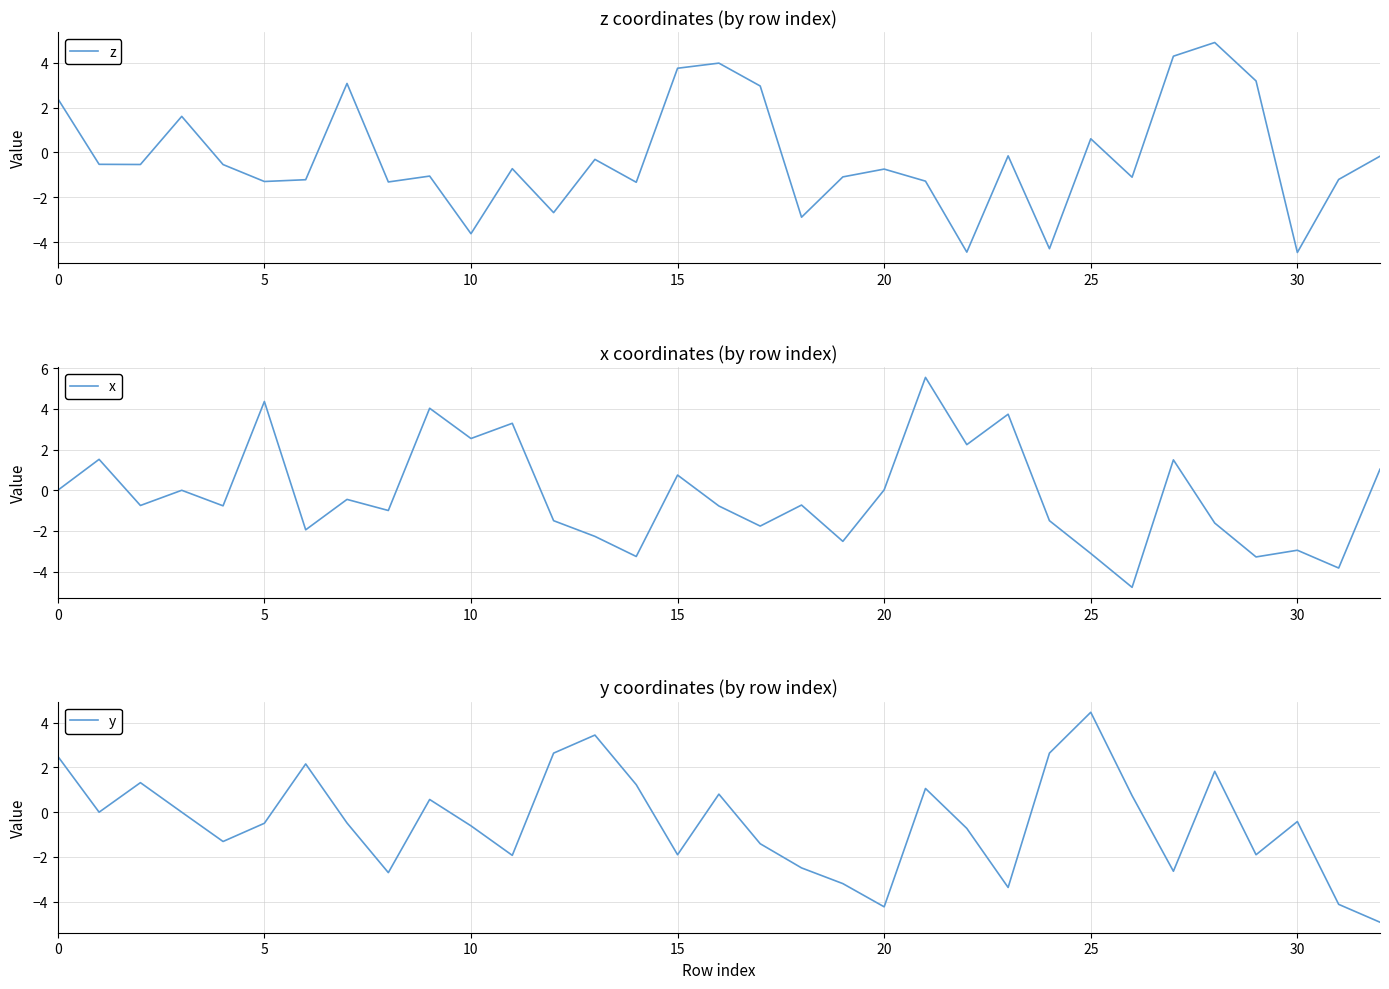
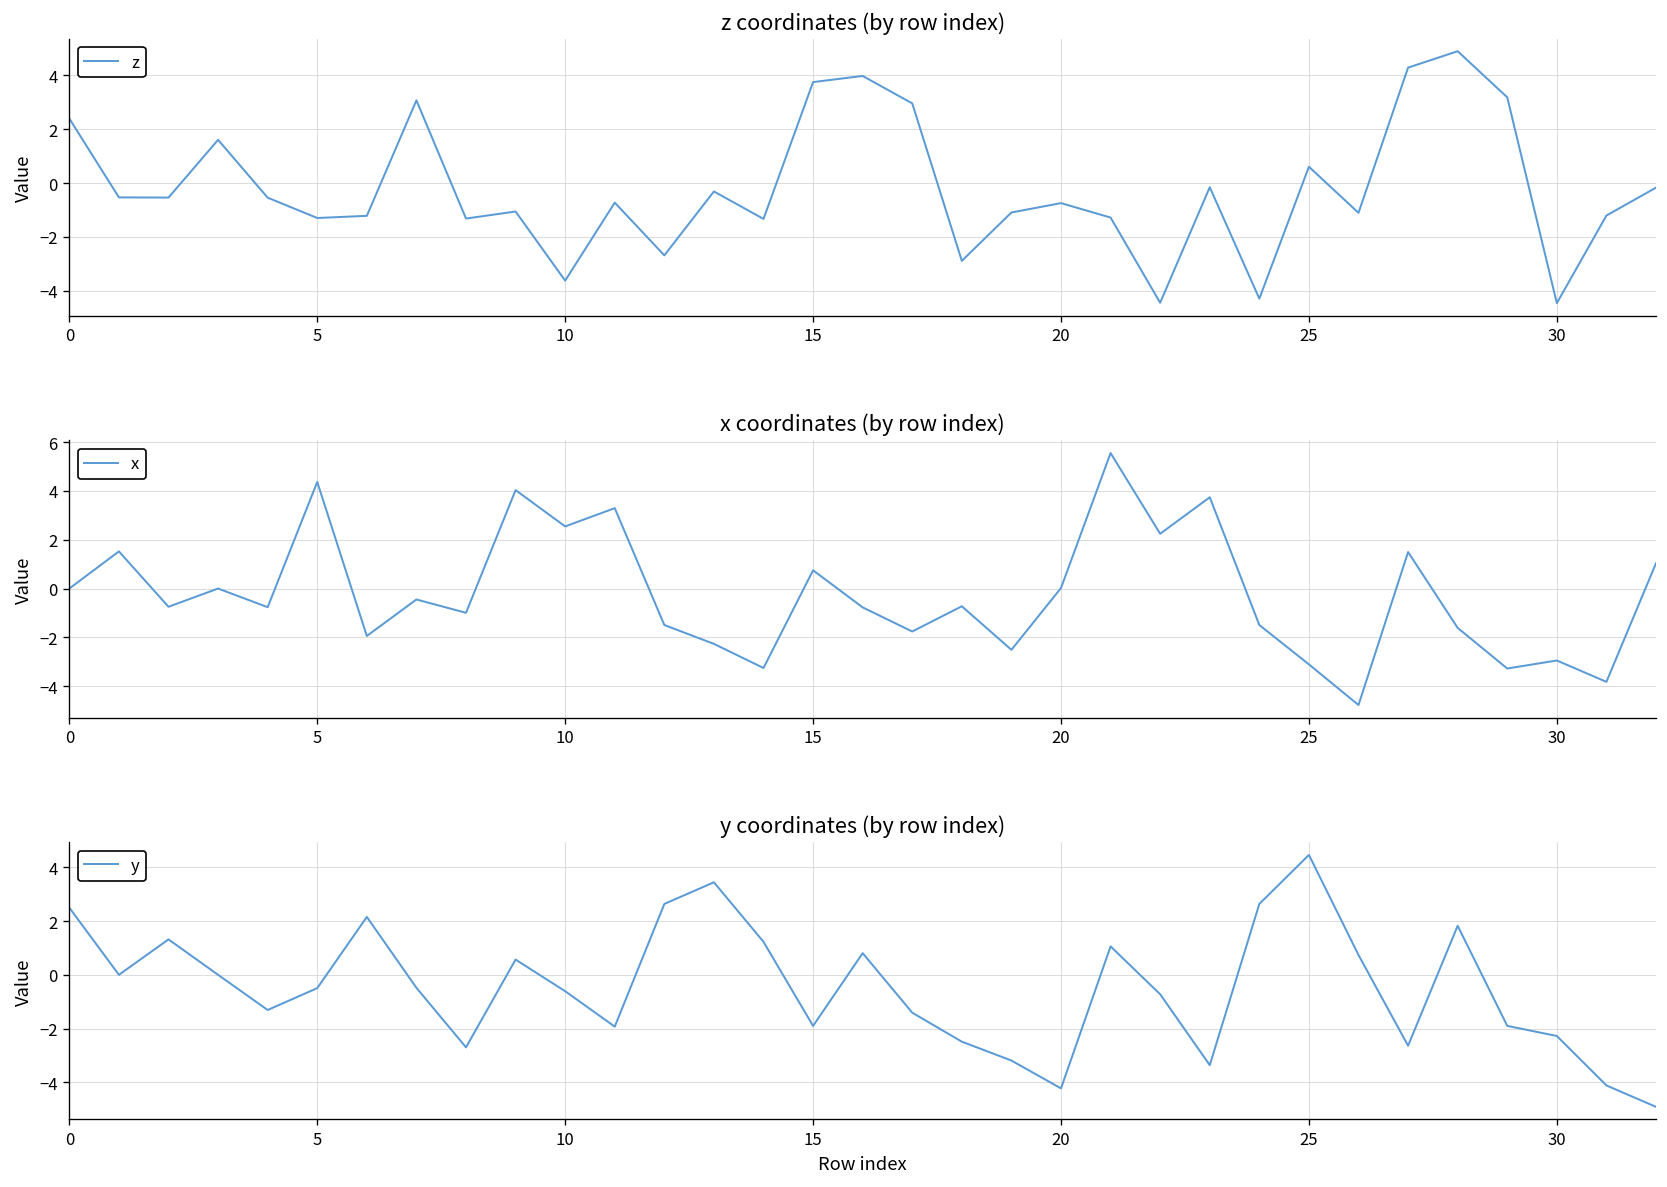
y coordinates (by row index), 30: -0.4 -> -2.3
